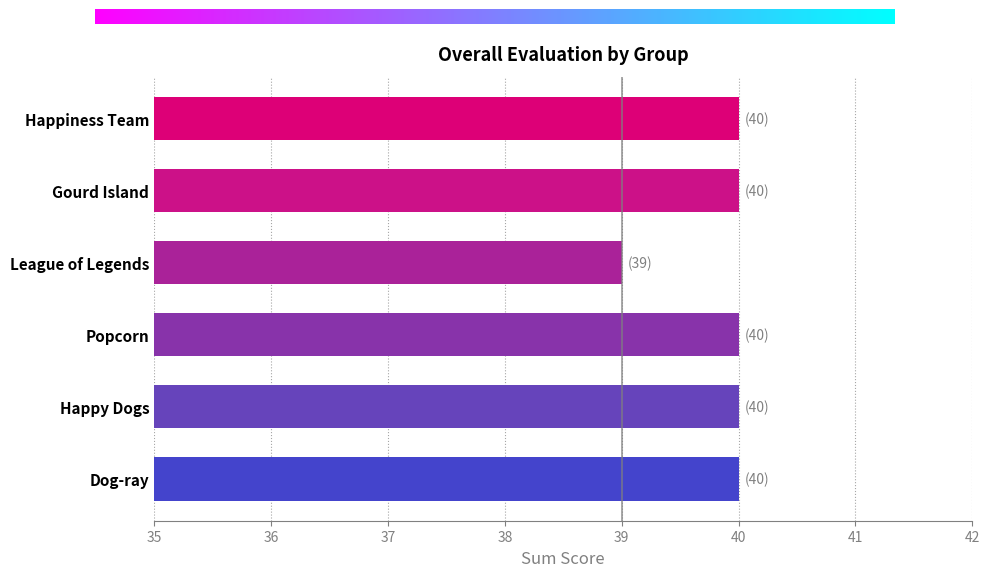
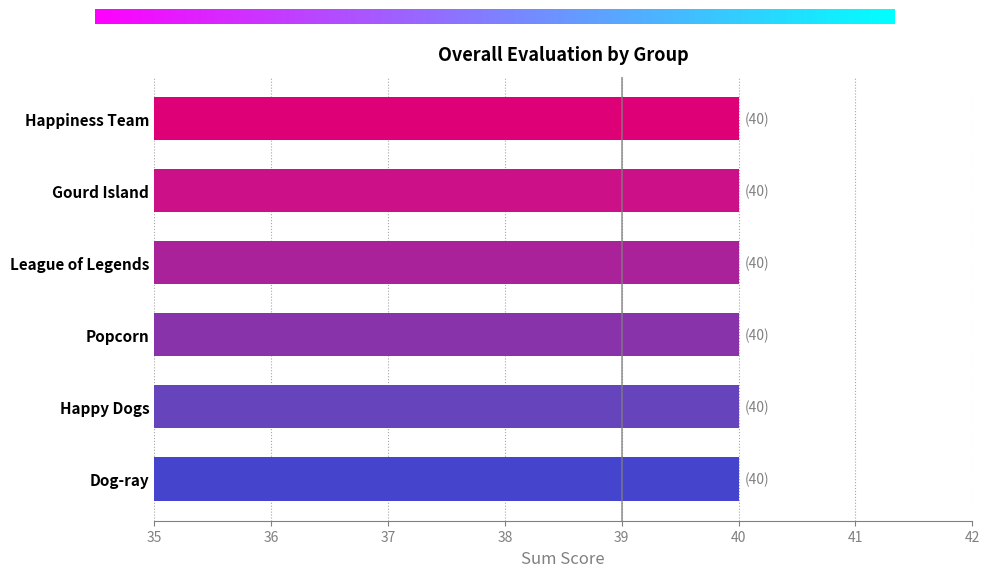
League of Legends: (39) -> (40)
